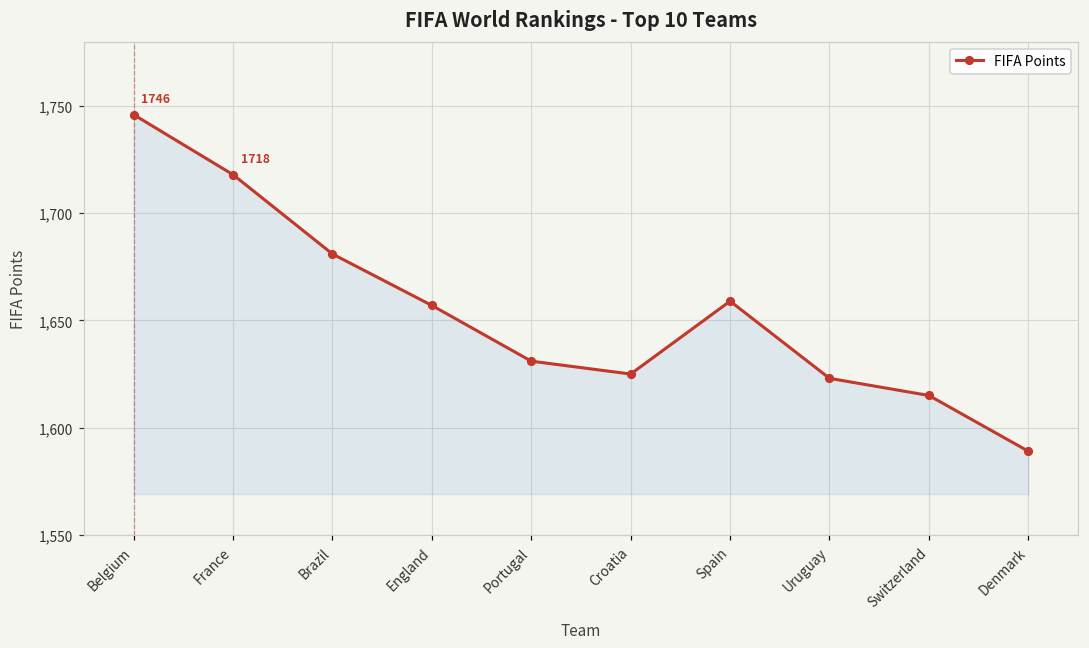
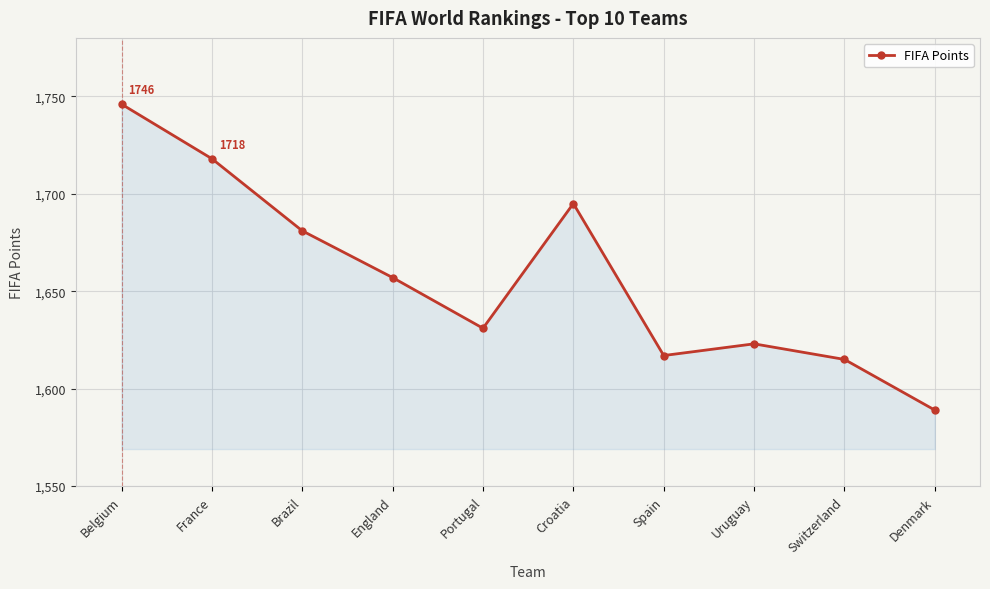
Croatia: 1,625 -> 1,695
Spain: 1,659 -> 1,617
